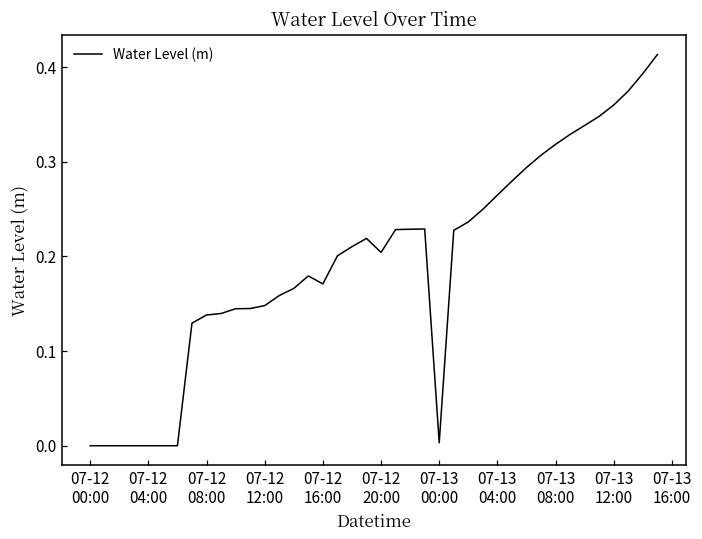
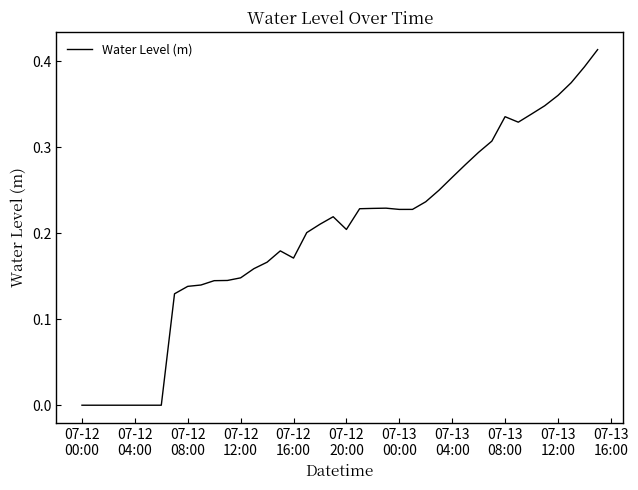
07-13 00:00: 0.00 -> 0.23
07-13 08:00: 0.32 -> 0.34
